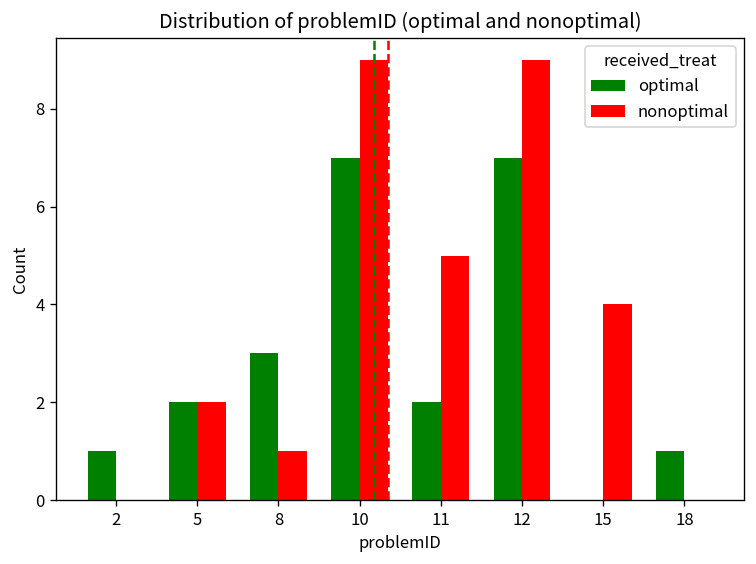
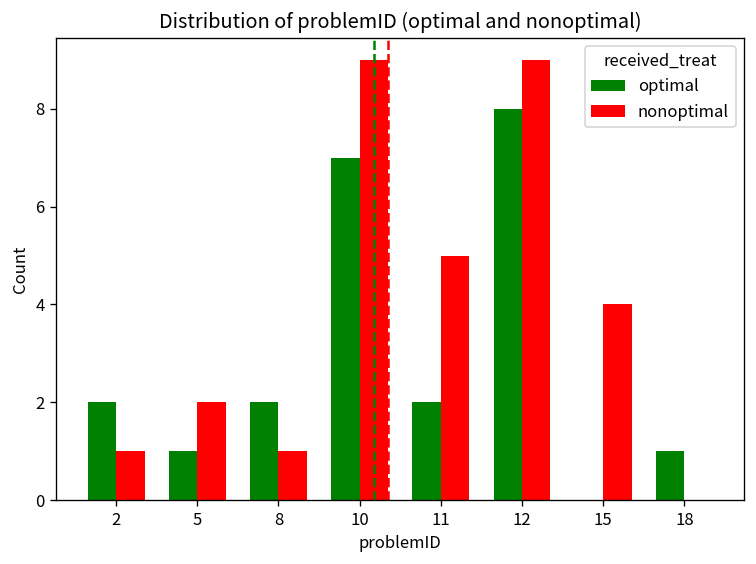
optimal, 2: 1 -> 2
nonoptimal, 2: 0 -> 1
optimal, 5: 2 -> 1
optimal, 8: 3 -> 2
optimal, 12: 7 -> 8
